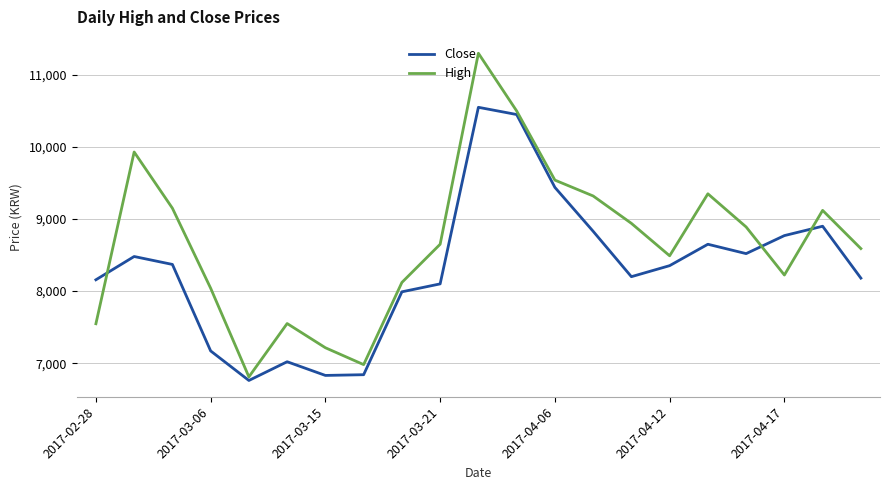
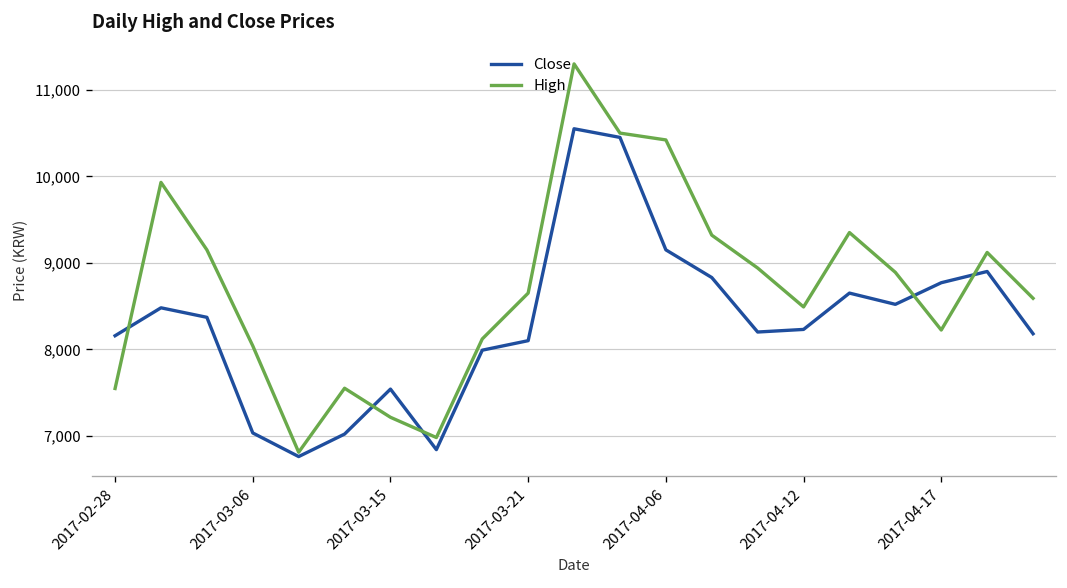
Close, 2017-03-06: 7,200 -> 7,000
Close, 2017-03-15: 6,800 -> 7,500
Close, 2017-04-06: 9,400 -> 9,200
High, 2017-04-06: 9,500 -> 10,400
Close, 2017-04-12: 8,400 -> 8,200
